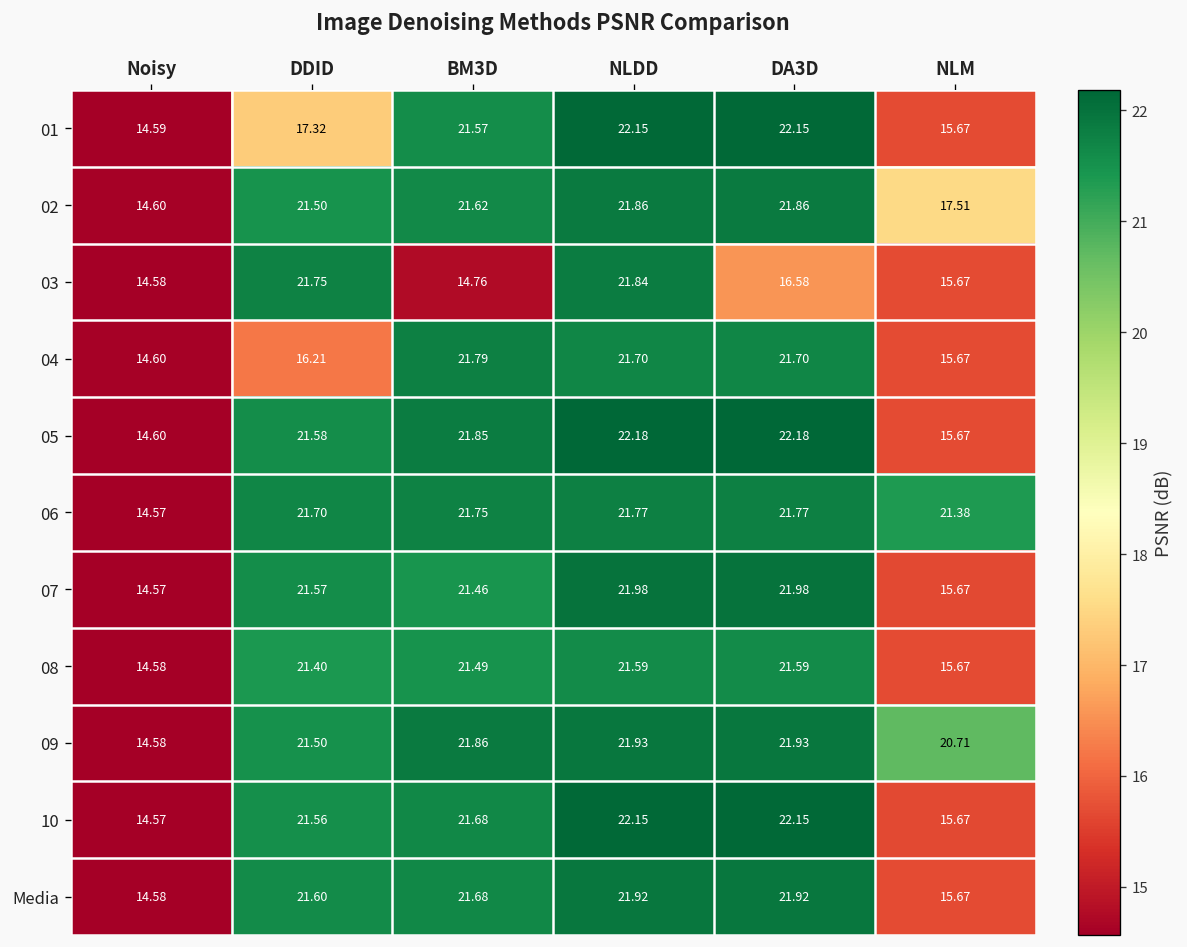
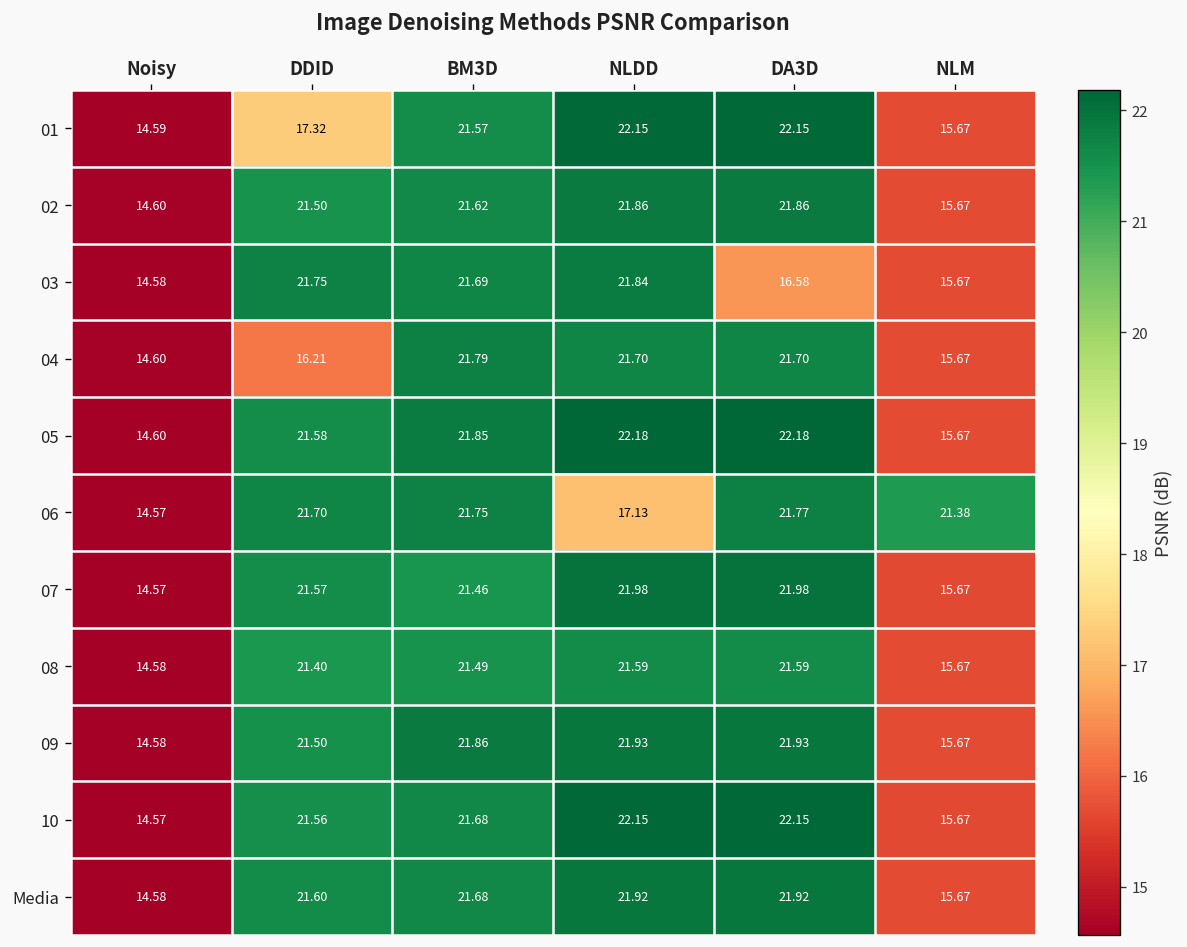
02, NLM: 17.51 -> 15.67
03, BM3D: 14.76 -> 21.69
06, NLDD: 21.77 -> 17.13
09, NLM: 20.71 -> 15.67
